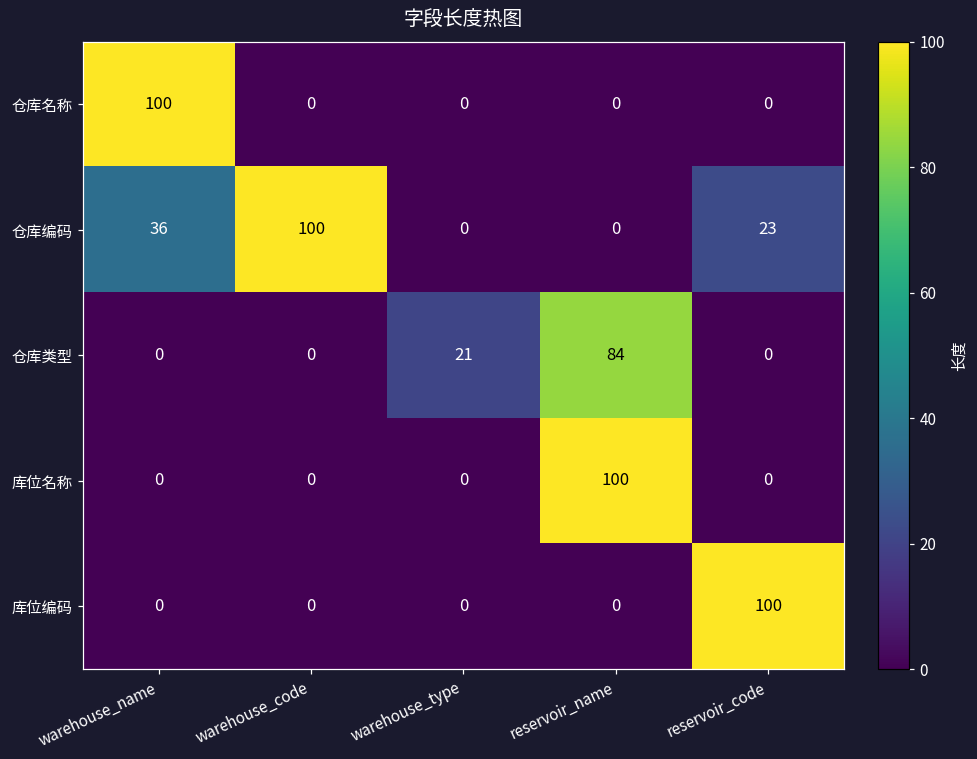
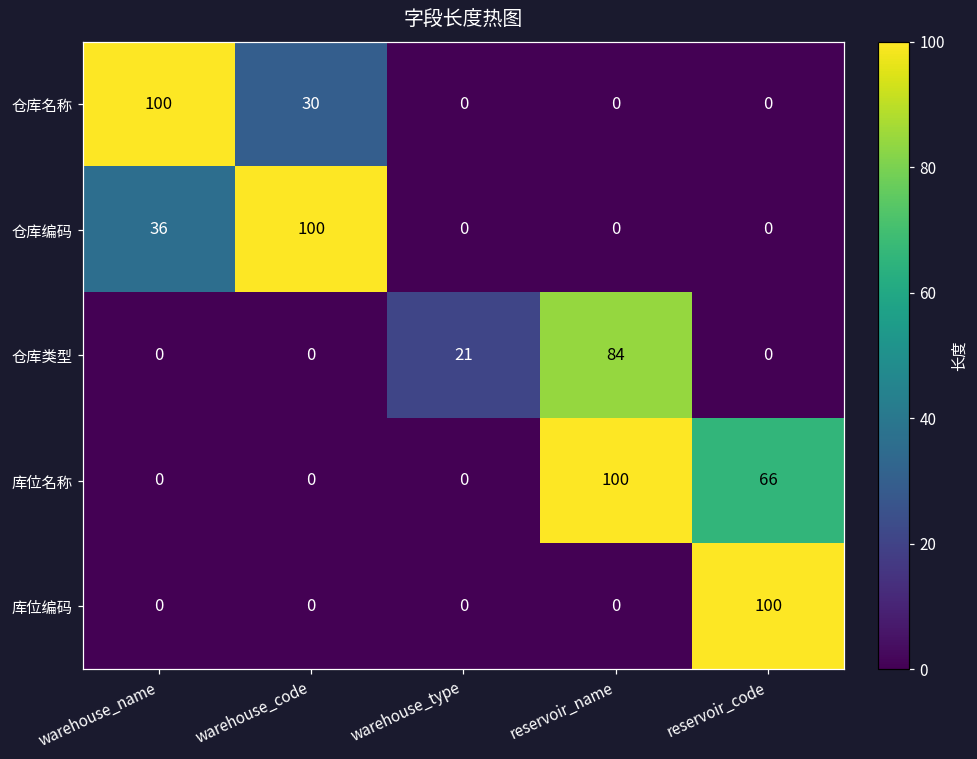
仓库名称, warehouse_code: 0 -> 30
仓库编码, reservoir_code: 23 -> 0
库位名称, reservoir_code: 0 -> 66
